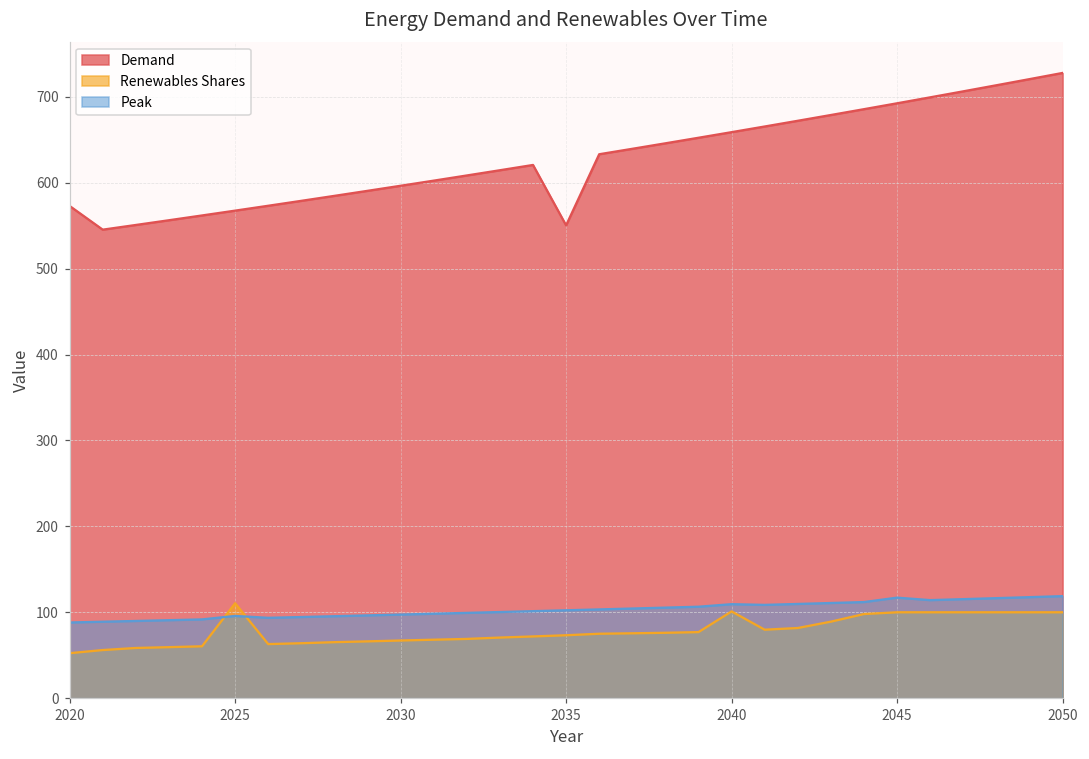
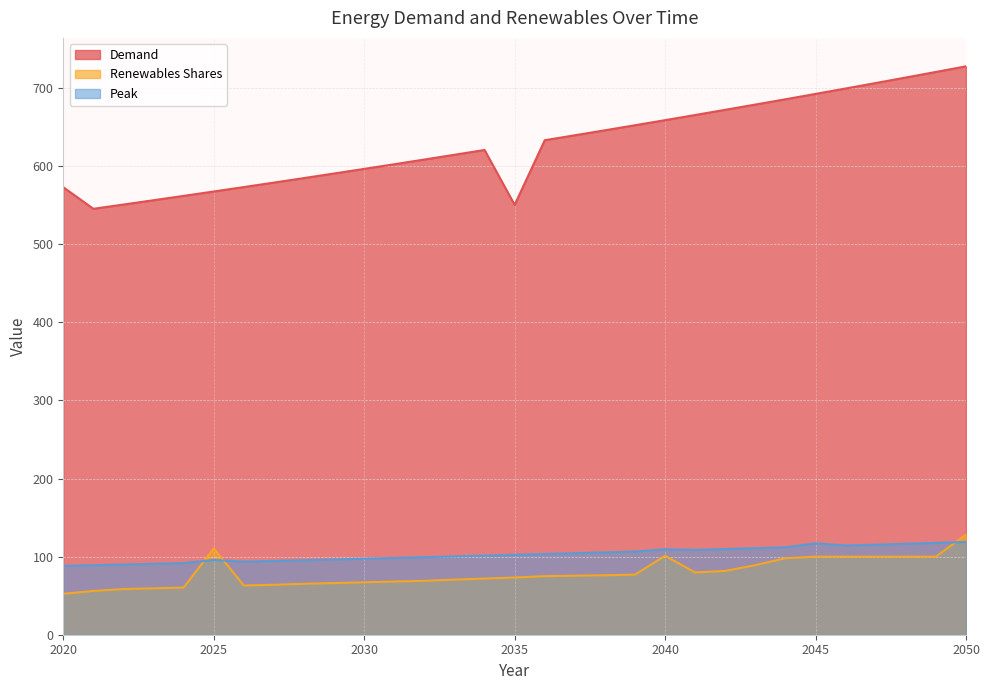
Renewables Shares, 2050: 100 -> 130
